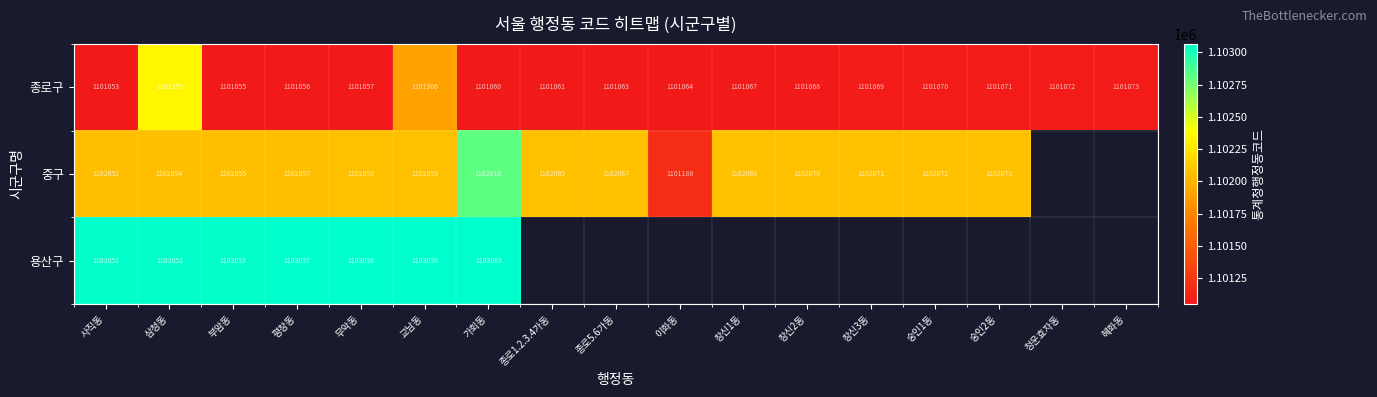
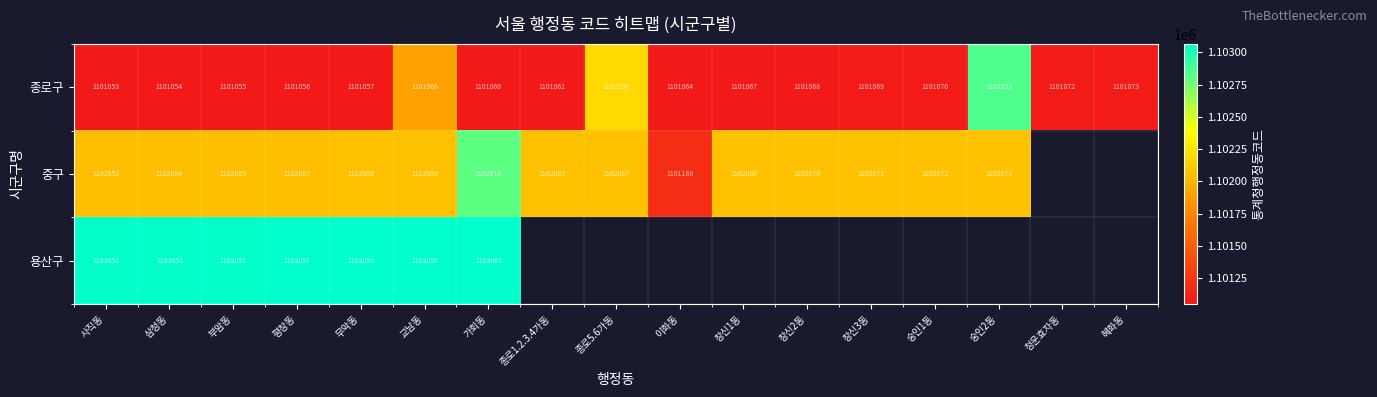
종로구, 삼청동: 1102355 -> 1101054
종로구, 종로5.6가동: 1101063 -> 1102196
종로구, 숭인2동: 1101071 -> 1102853
